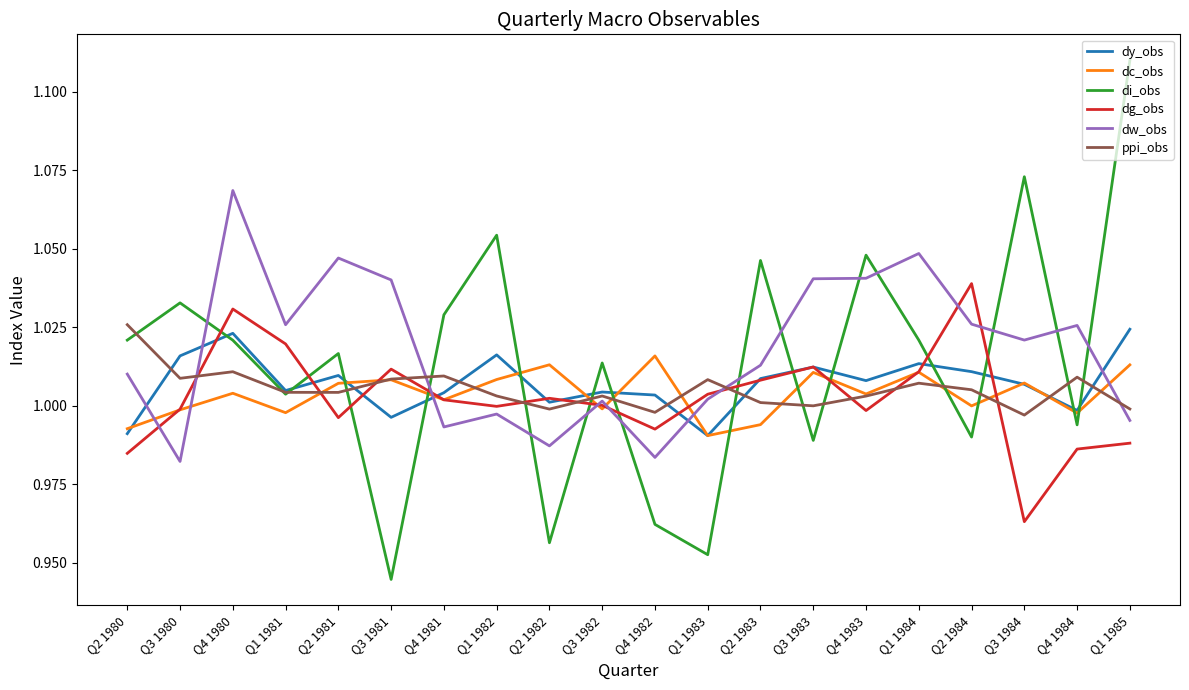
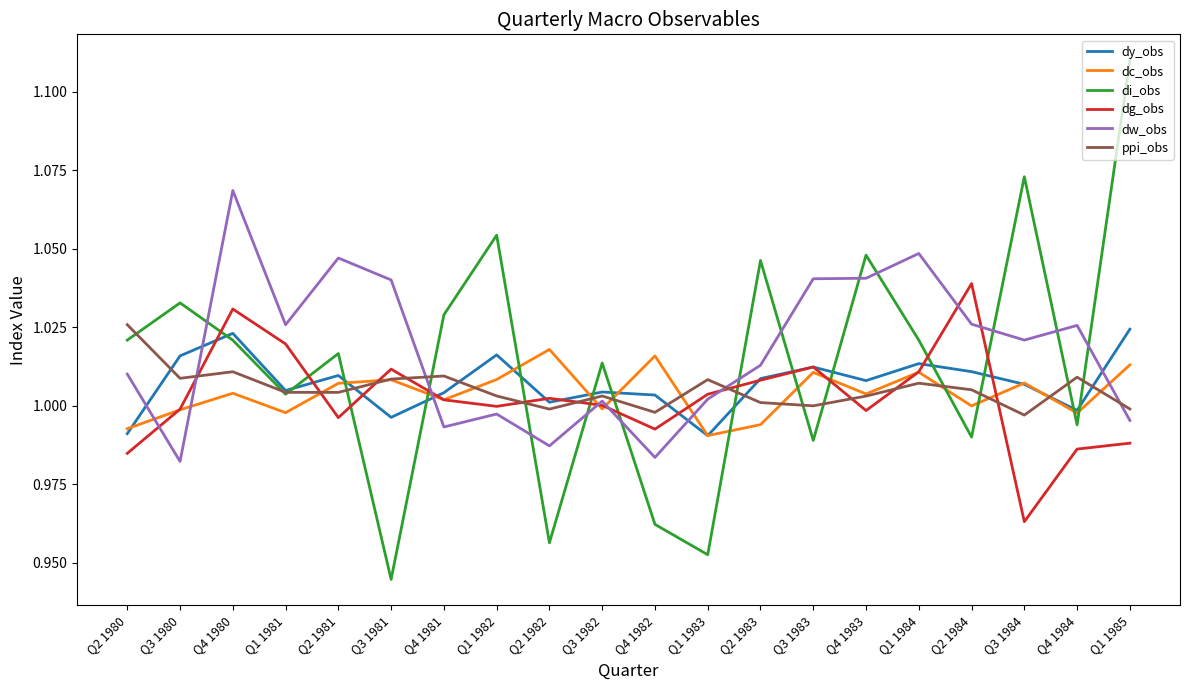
dc_obs, Q2 1982: 1.013 -> 1.018
